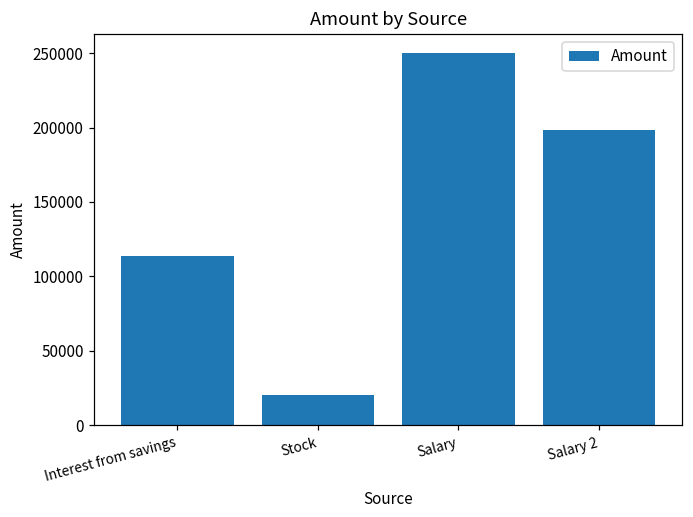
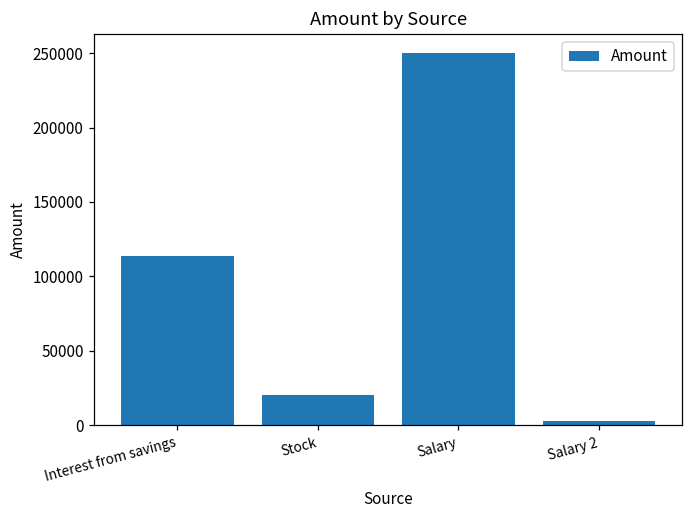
Salary 2: 198000 -> 3000
